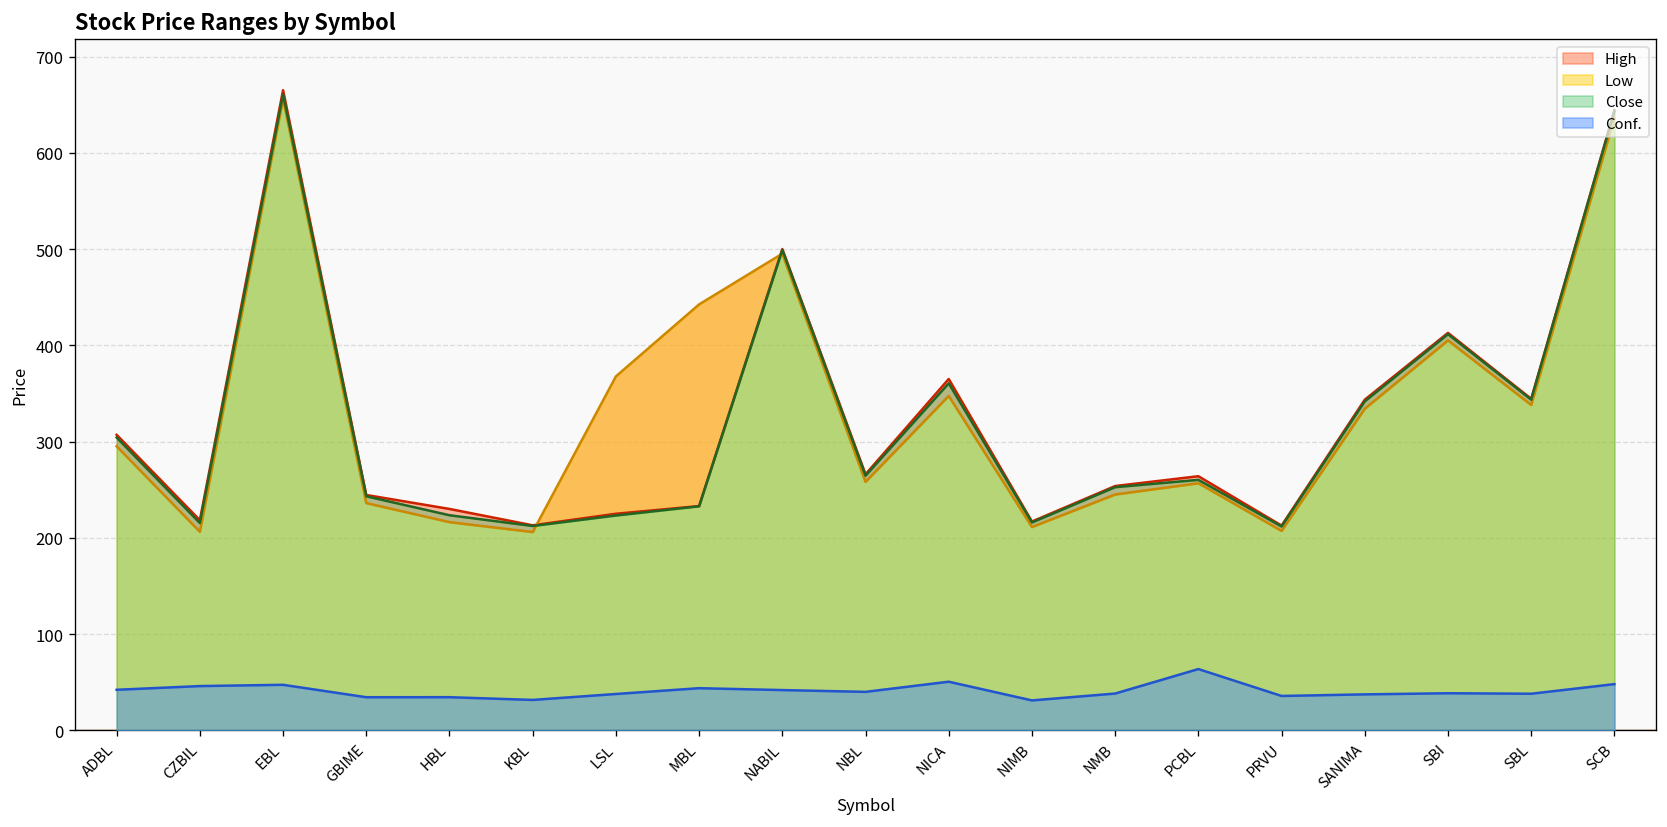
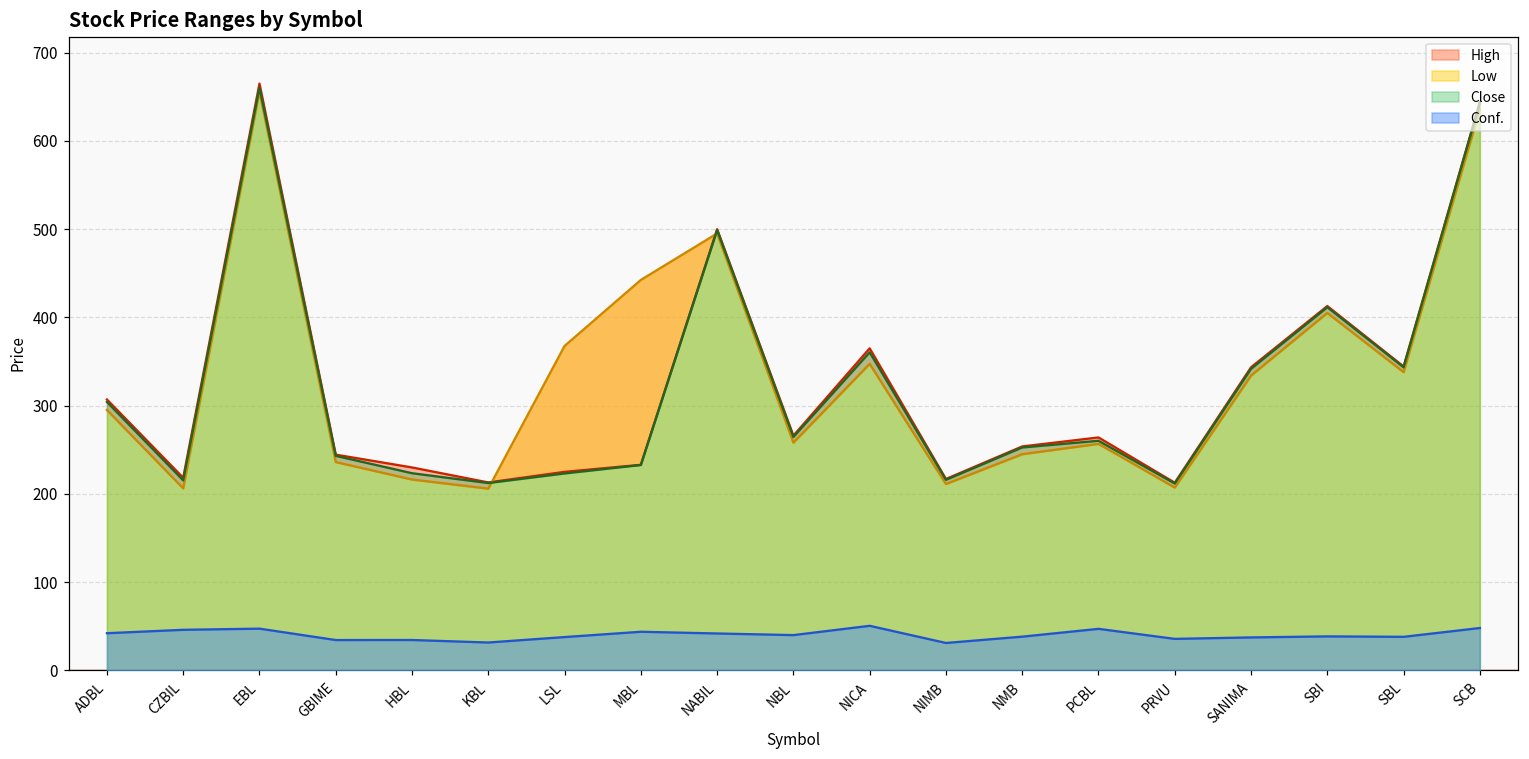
Conf., PCBL: 60 -> 50
